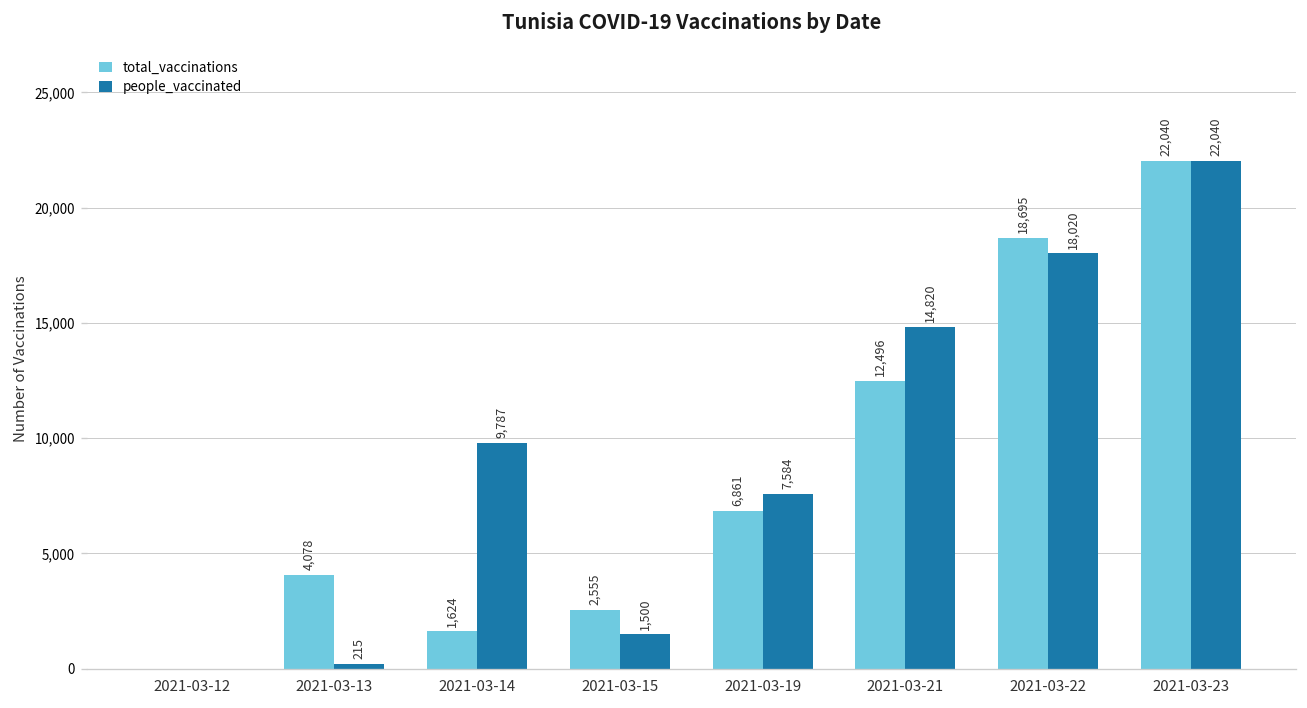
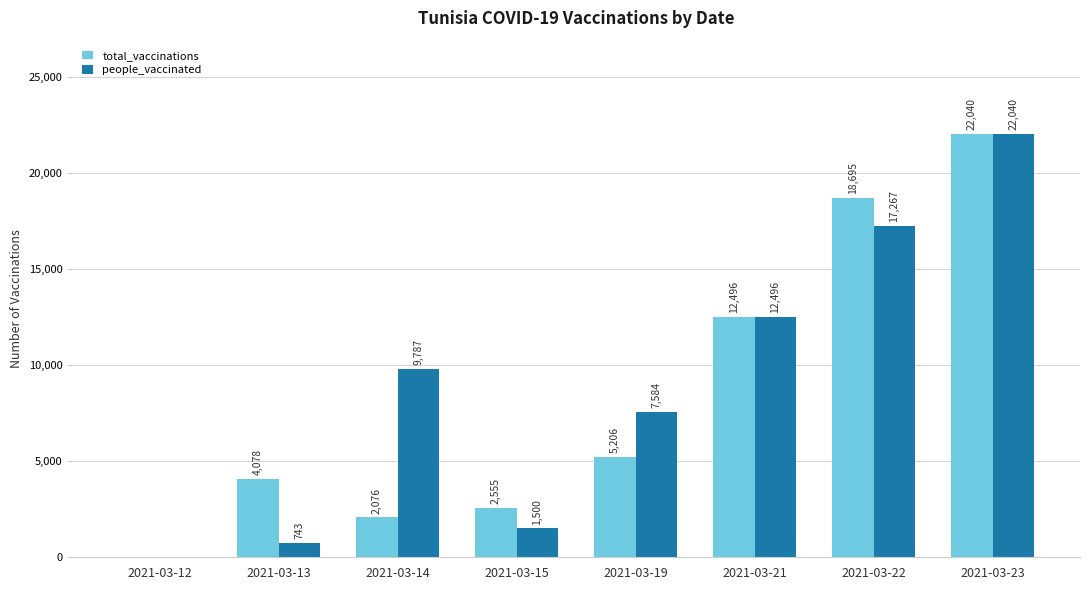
people_vaccinated, 2021-03-13: 215 -> 743
total_vaccinations, 2021-03-14: 1,624 -> 2,076
total_vaccinations, 2021-03-19: 6,861 -> 5,206
people_vaccinated, 2021-03-21: 14,820 -> 12,496
people_vaccinated, 2021-03-22: 18,020 -> 17,267
